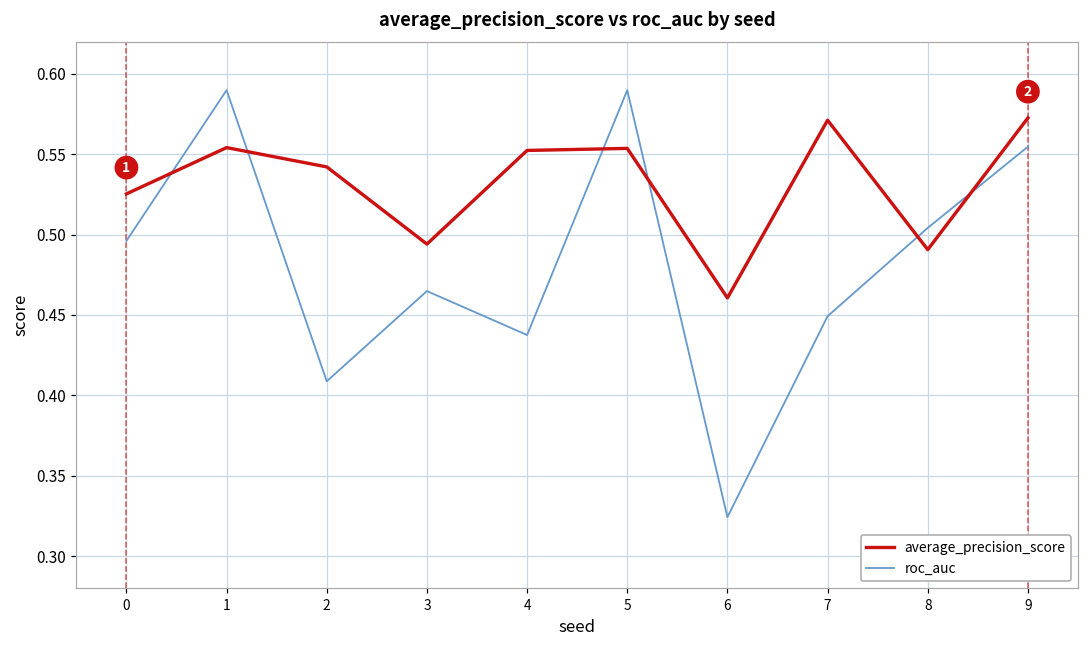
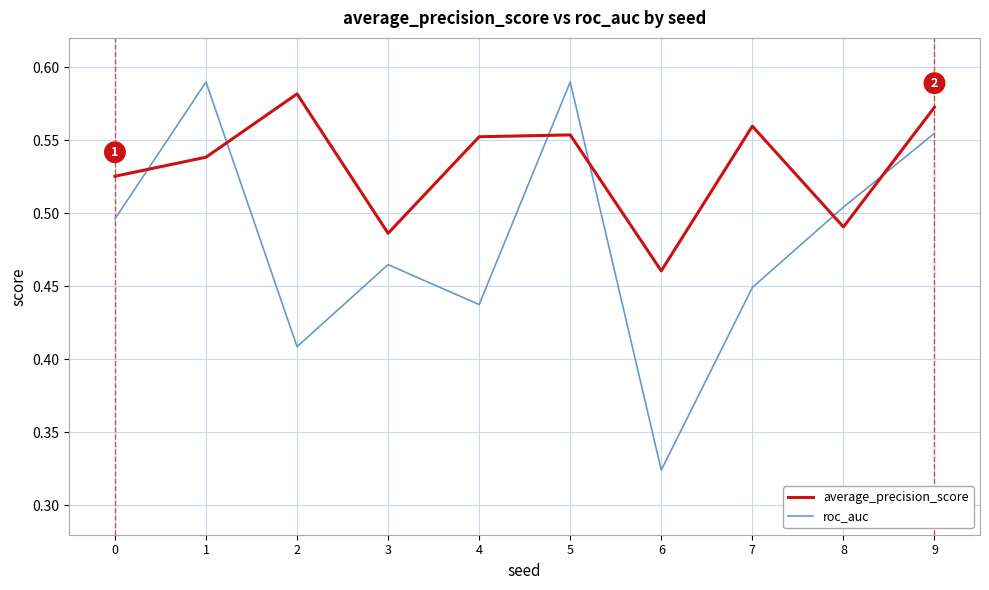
average_precision_score, 1: 0.554 -> 0.538
average_precision_score, 2: 0.542 -> 0.582
average_precision_score, 3: 0.494 -> 0.486
average_precision_score, 7: 0.571 -> 0.560
